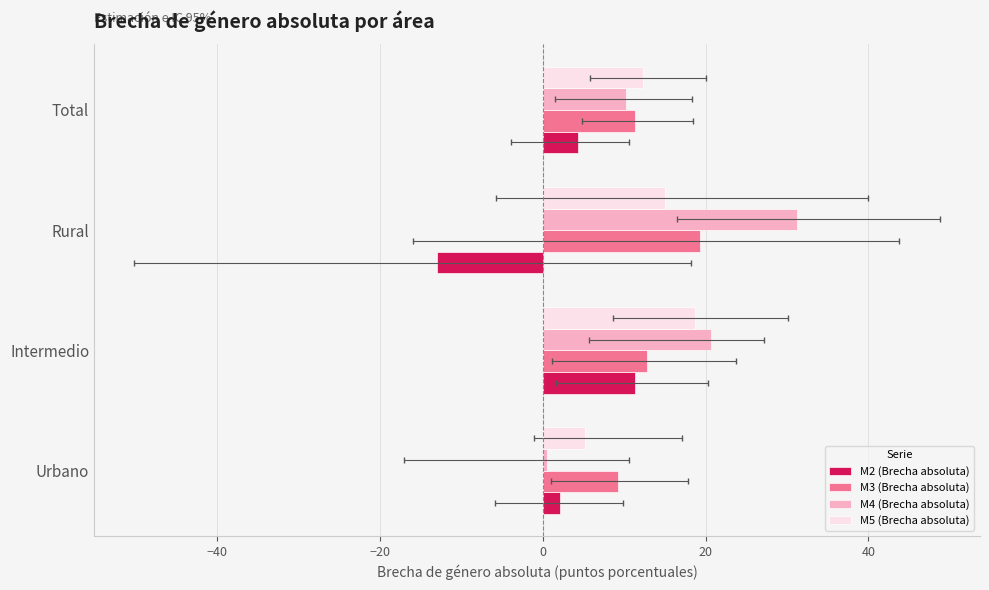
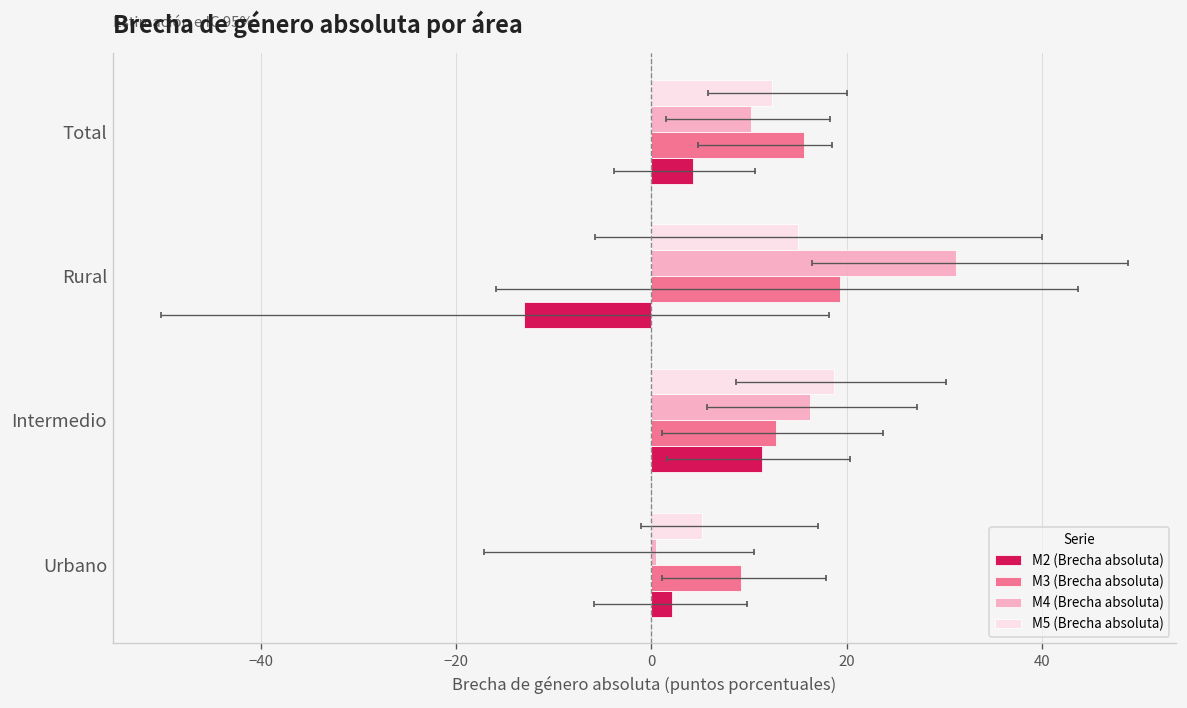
M3 (Brecha absoluta), Total: 11 -> 16
M4 (Brecha absoluta), Intermedio: 21 -> 16
